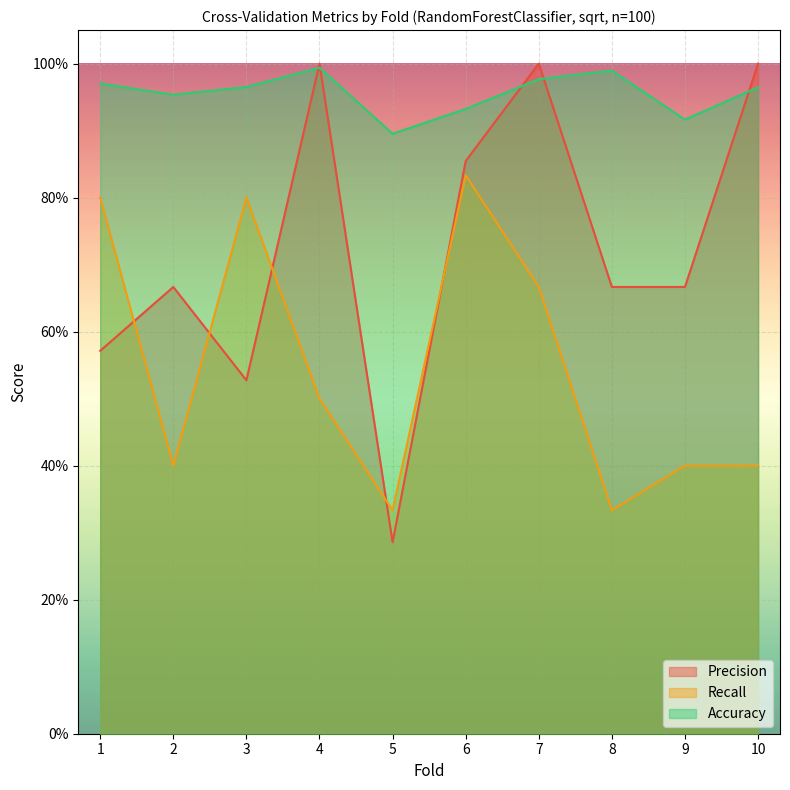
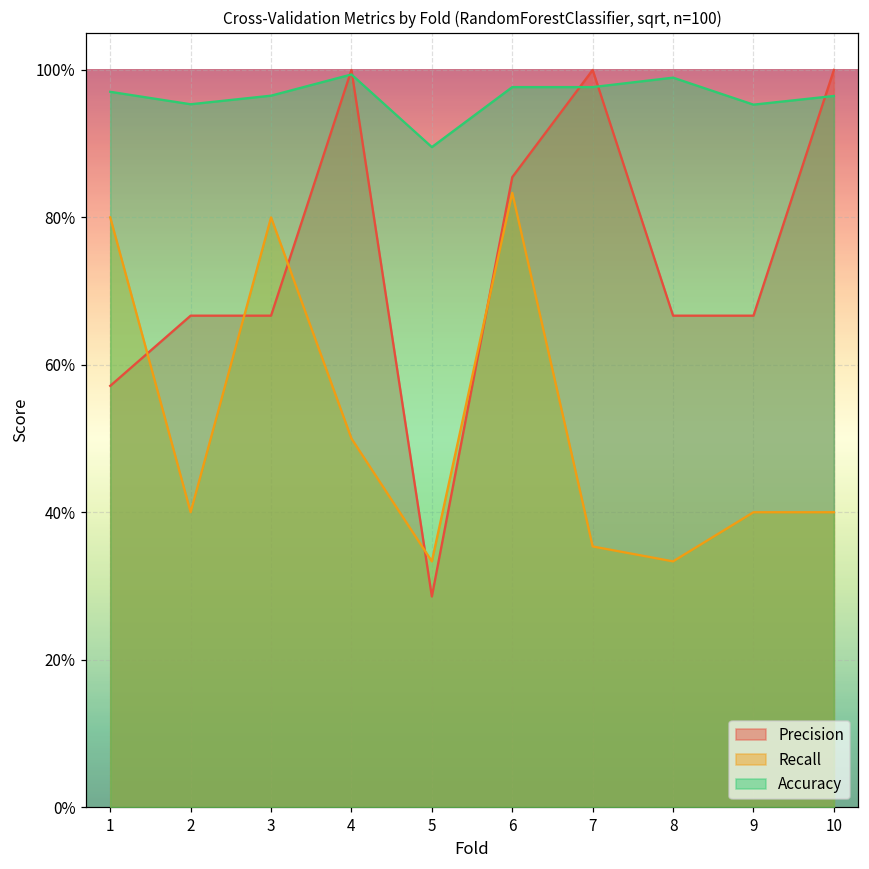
Precision, 3: 53% -> 67%
Accuracy, 6: 93% -> 98%
Recall, 7: 67% -> 35%
Accuracy, 9: 92% -> 95%
